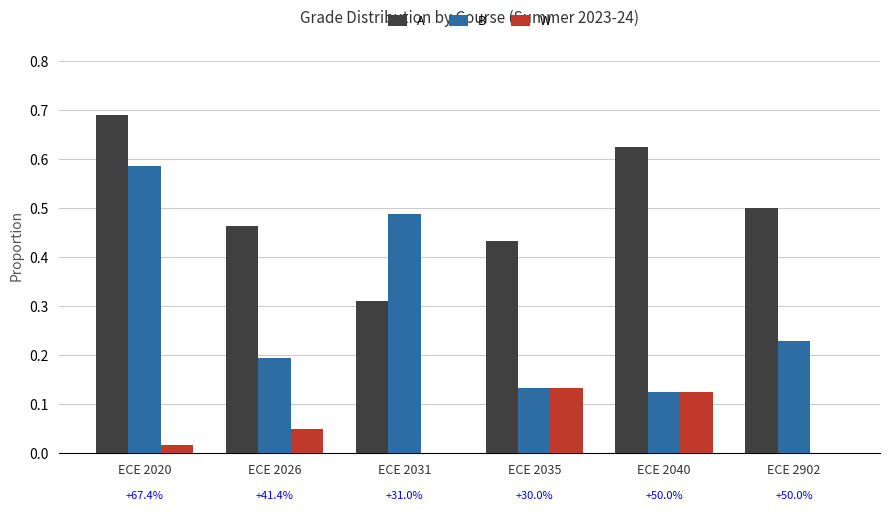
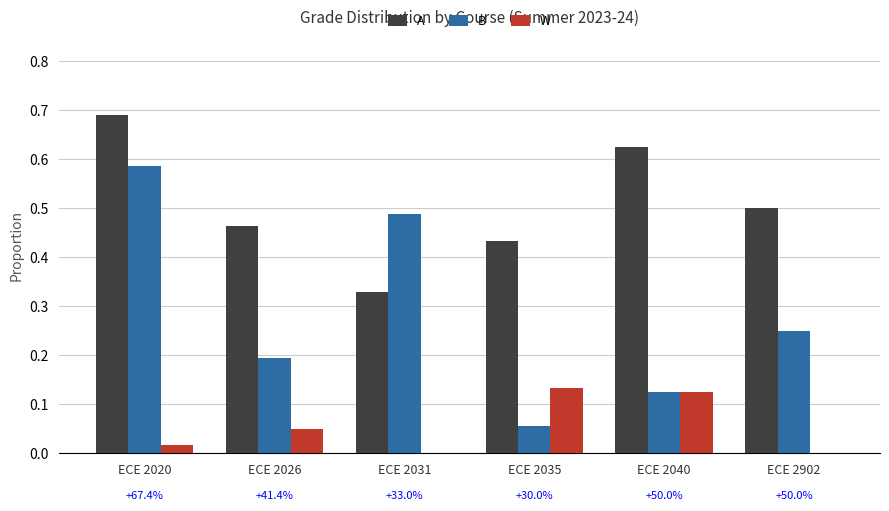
A, ECE 2031: +31.0% -> +33.0%
B, ECE 2035: 0.13 -> 0.06
B, ECE 2902: 0.23 -> 0.25
